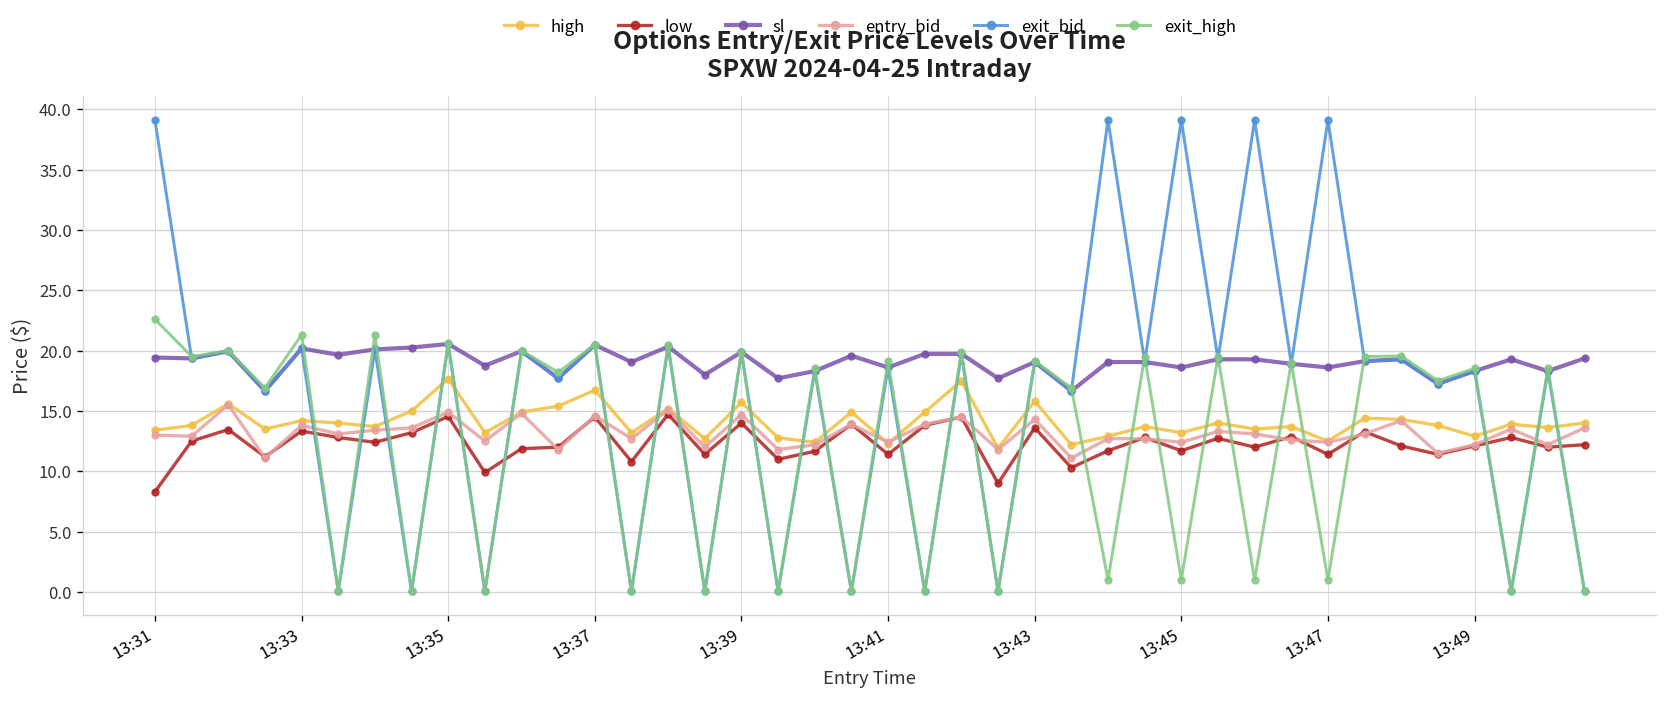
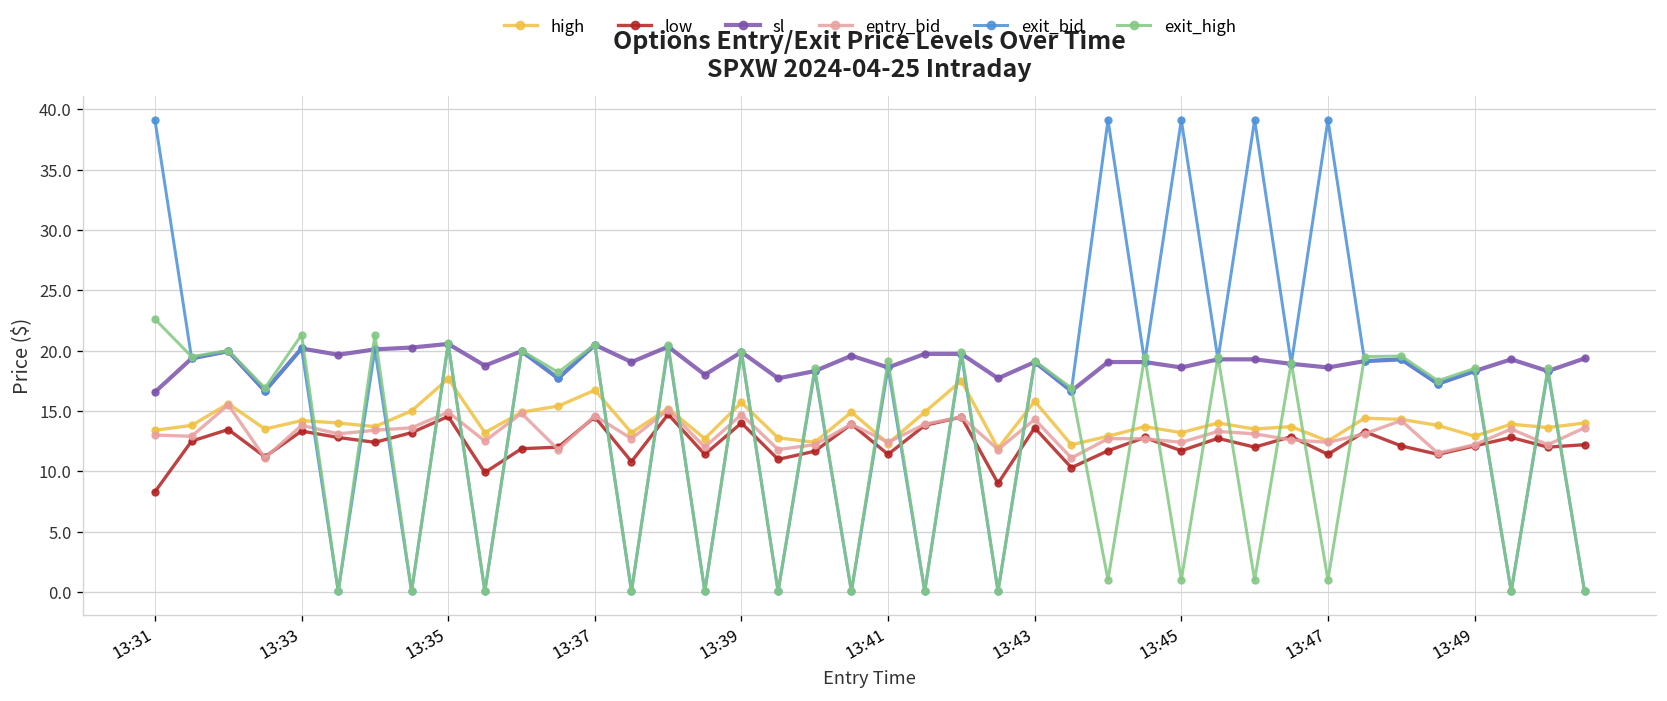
sl, 13:31: 19.4 -> 16.6
